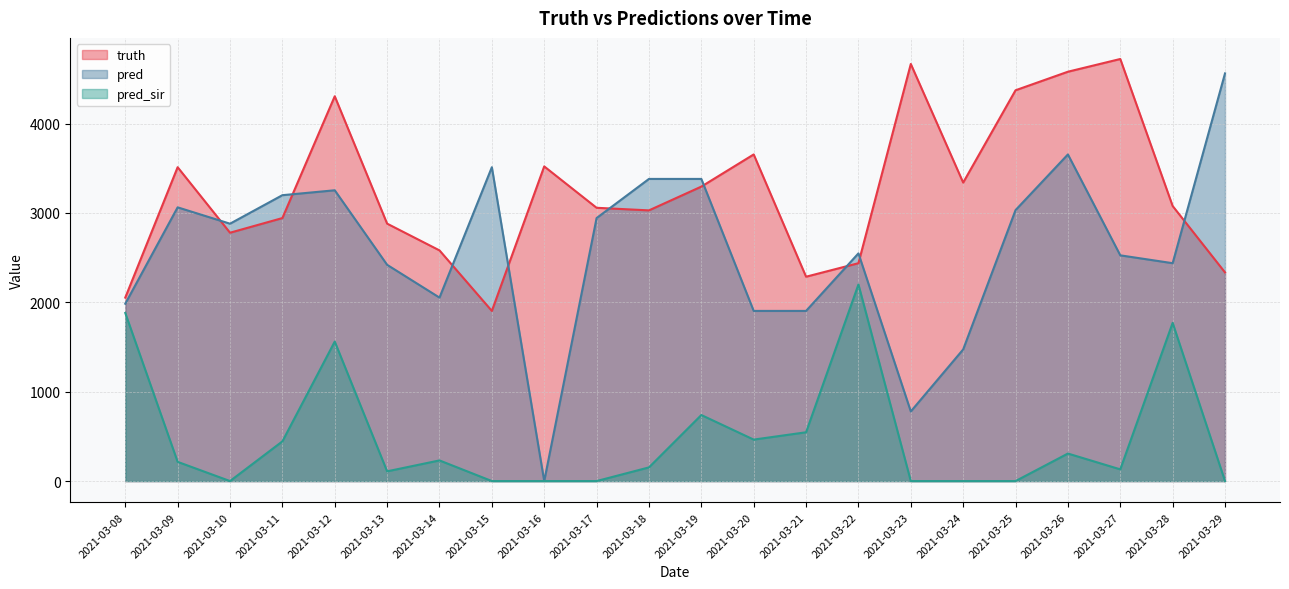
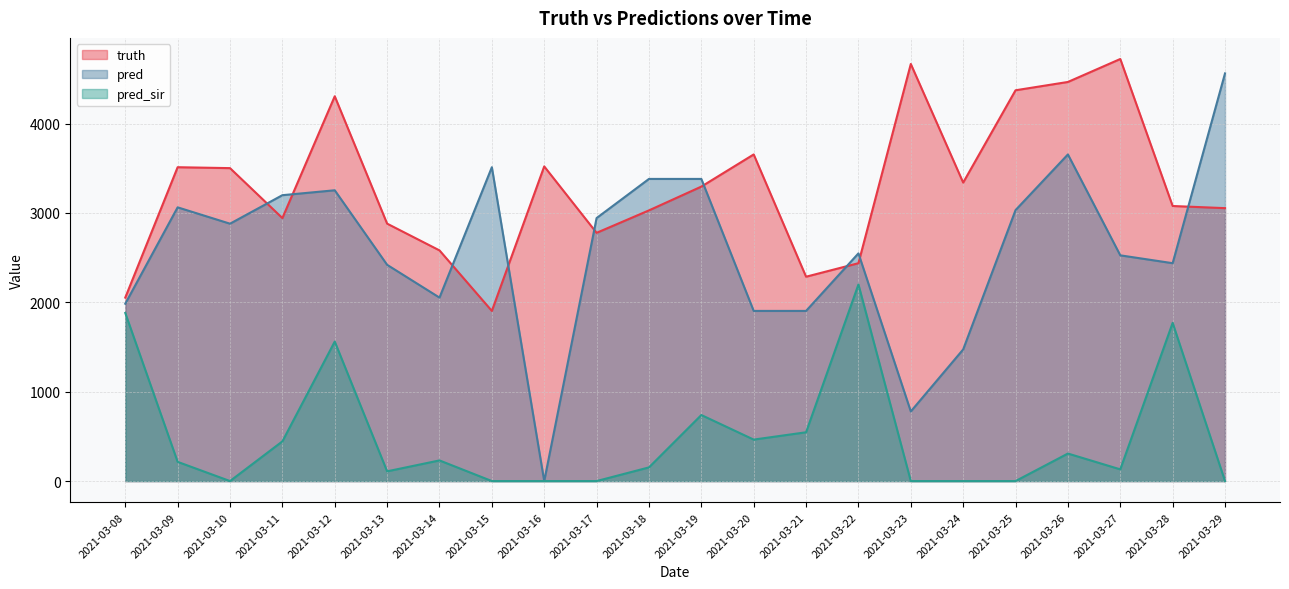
truth, 2021-03-10: 2800 -> 3500
truth, 2021-03-17: 3100 -> 2800
truth, 2021-03-26: 4600 -> 4500
truth, 2021-03-29: 2300 -> 3100
